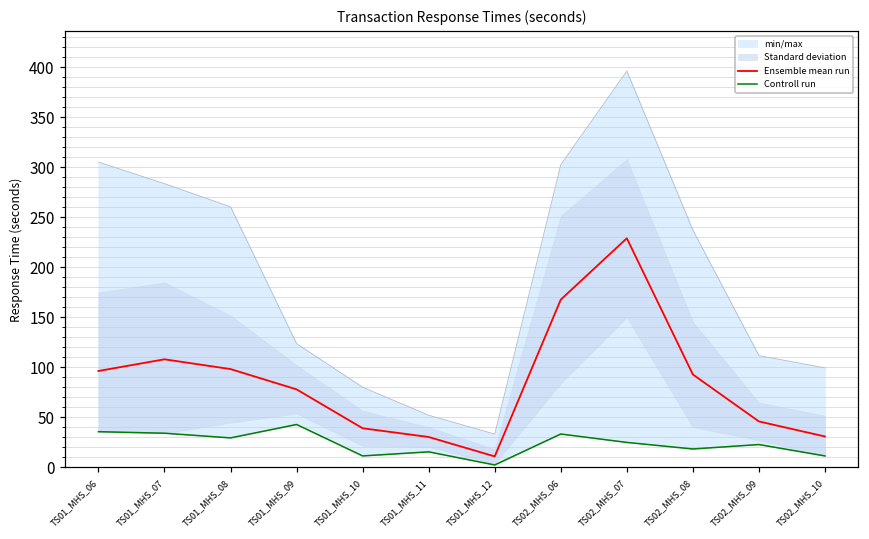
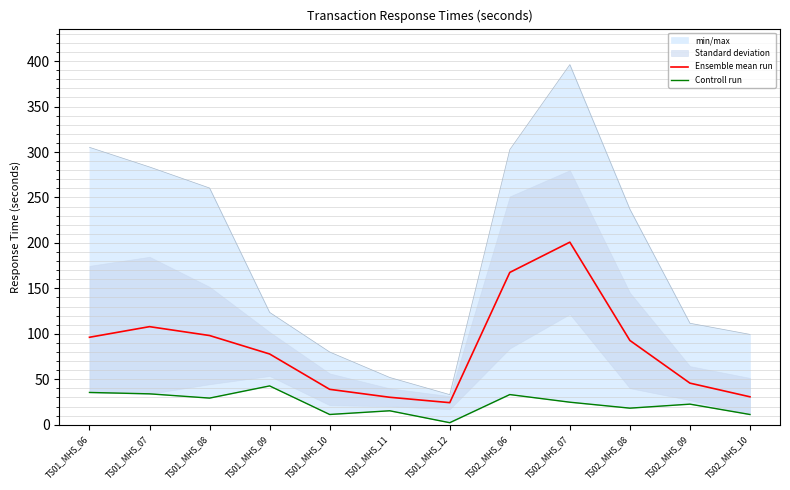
Ensemble mean run, TS01_MHS_12: 10 -> 20
Ensemble mean run, TS02_MHS_07: 230 -> 200
